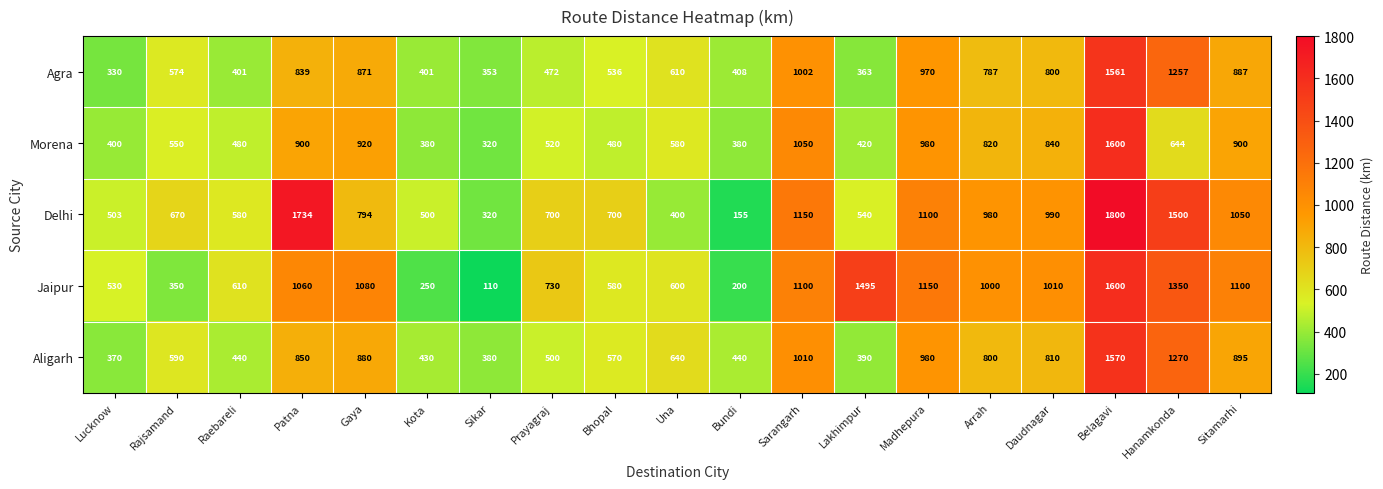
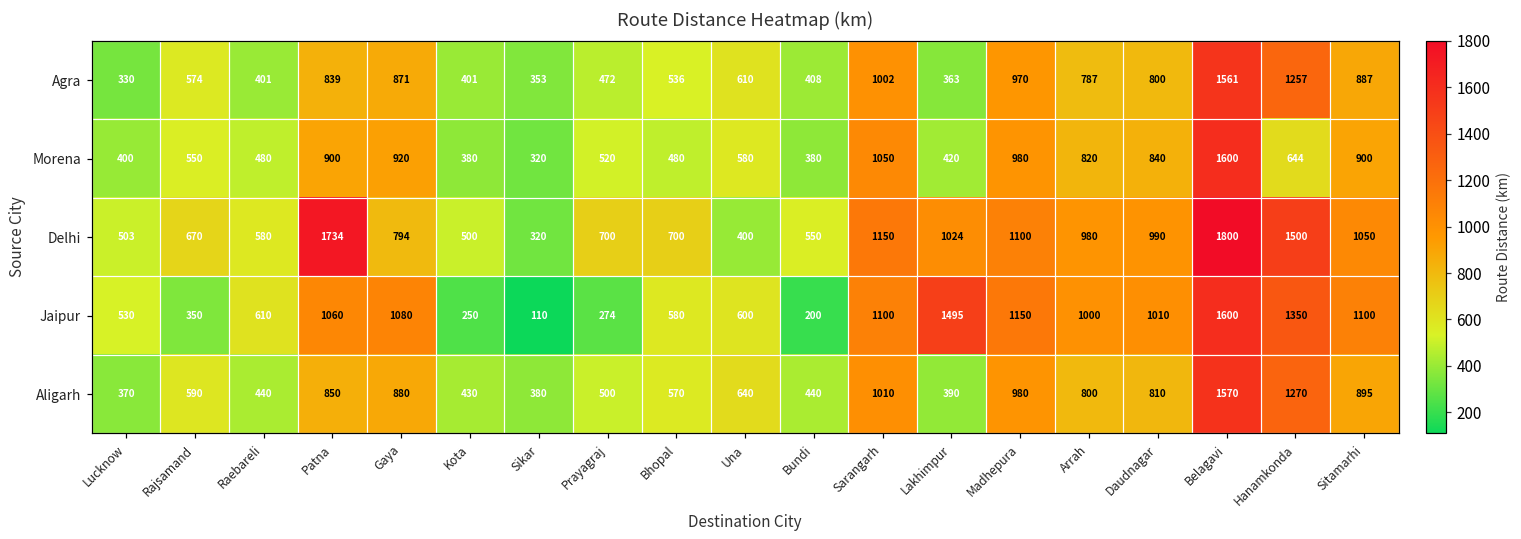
Delhi, Bundi: 155 -> 550
Delhi, Lakhimpur: 540 -> 1024
Jaipur, Prayagraj: 730 -> 274
